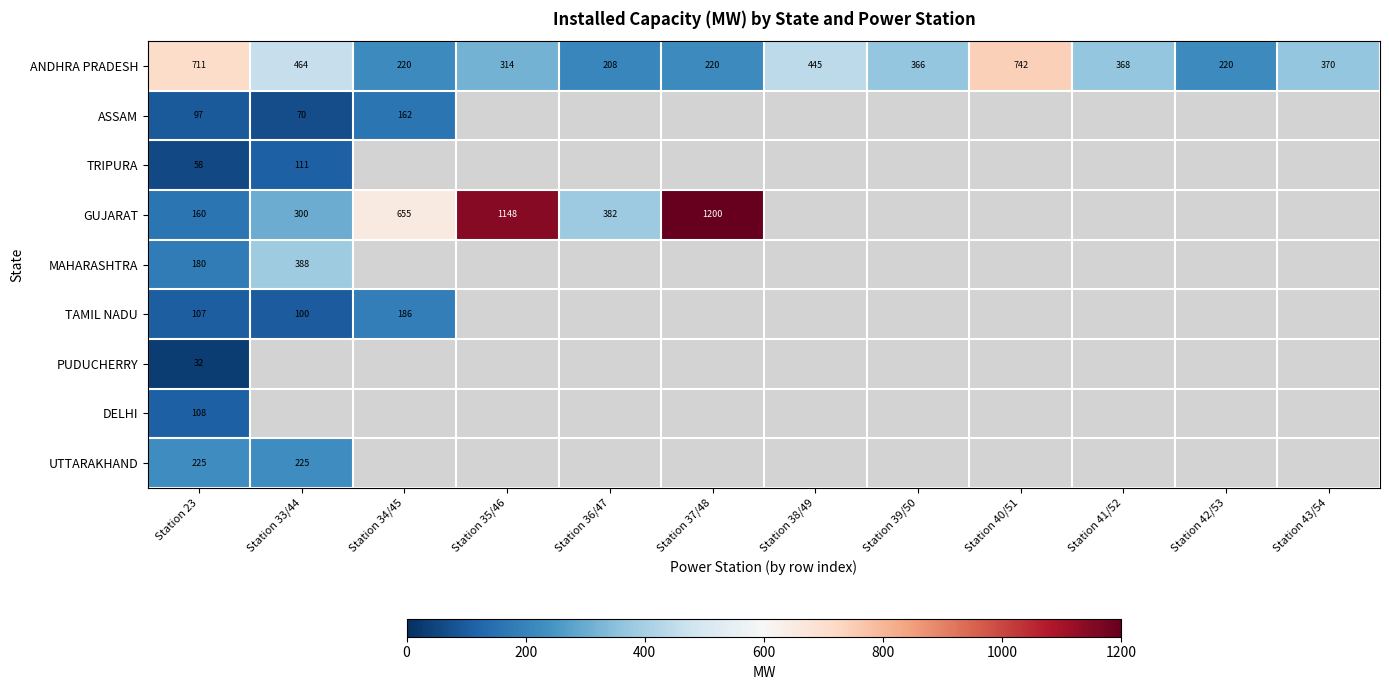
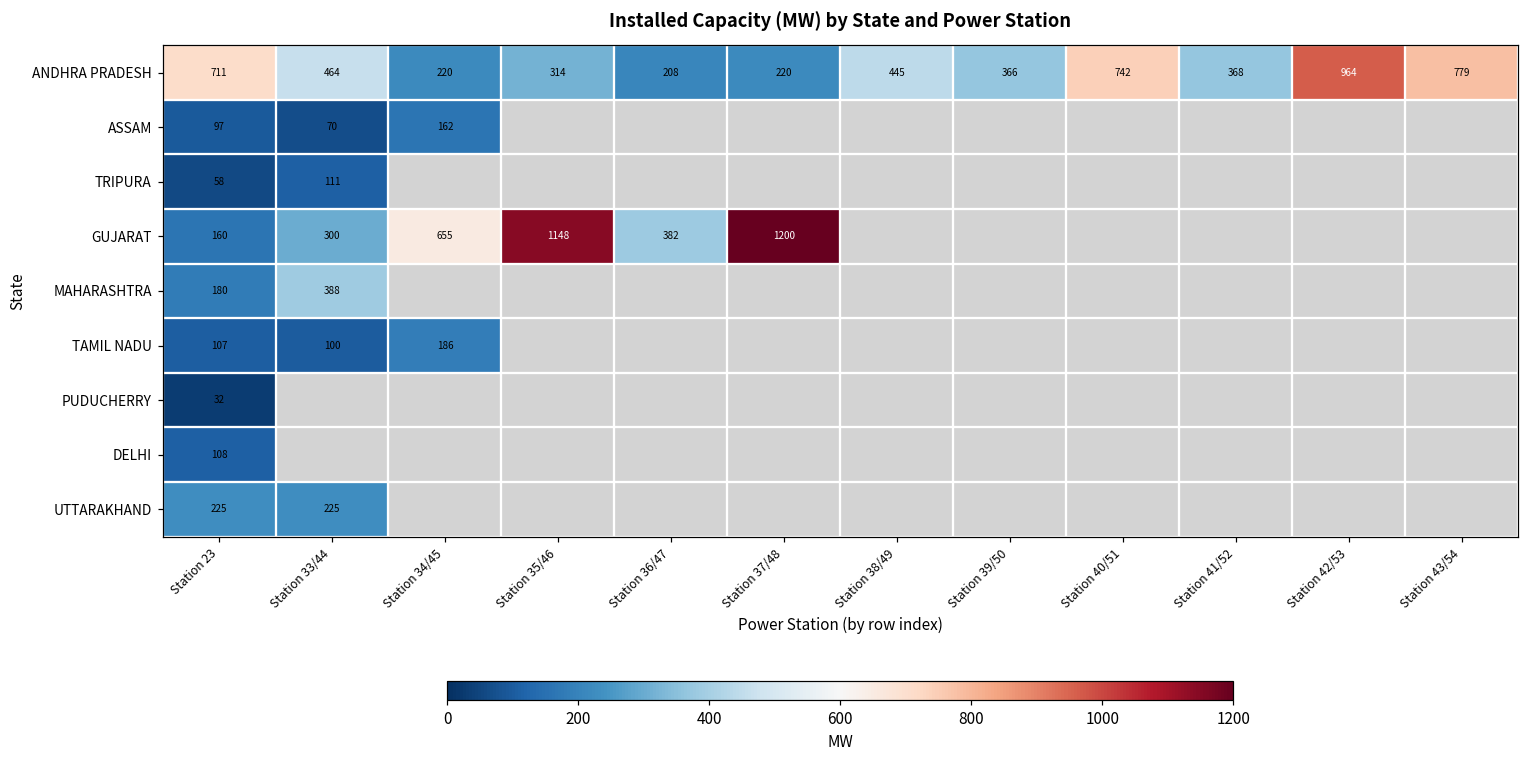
ANDHRA PRADESH, Station 42/53: 220 -> 964
ANDHRA PRADESH, Station 43/54: 370 -> 779
